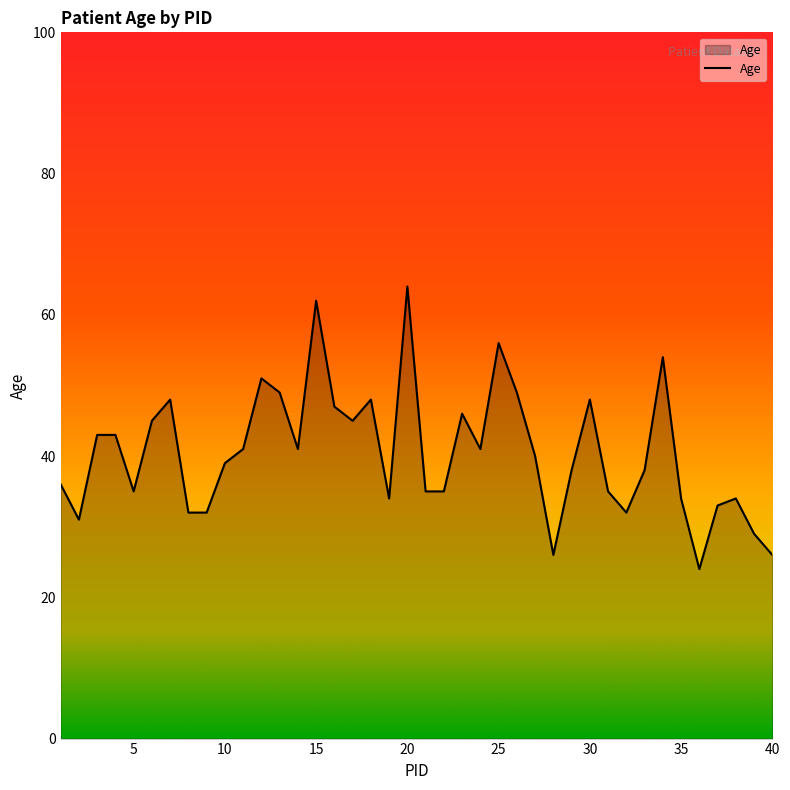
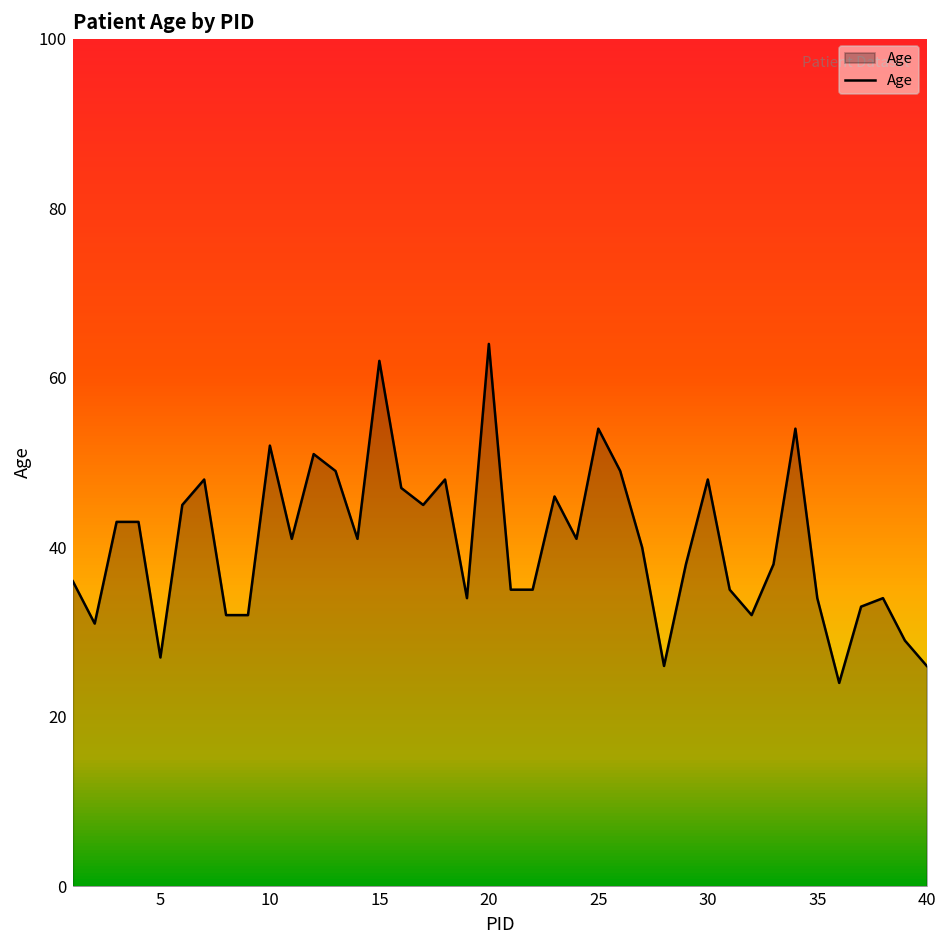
5: 35 -> 27
10: 39 -> 52
25: 56 -> 54
